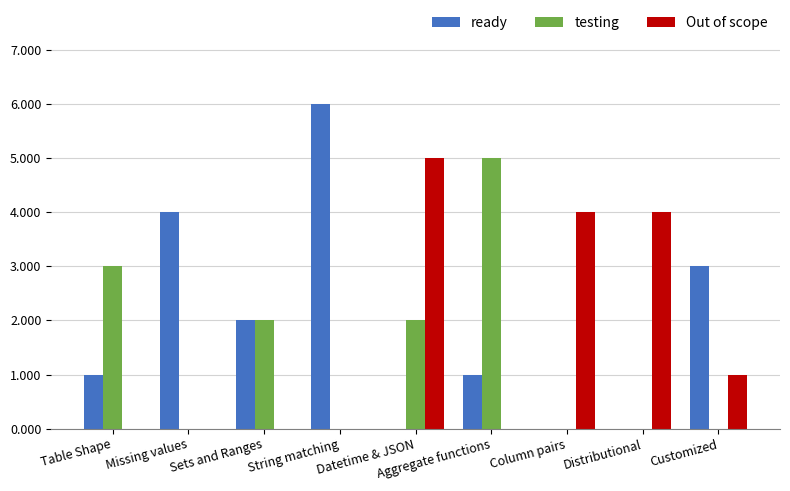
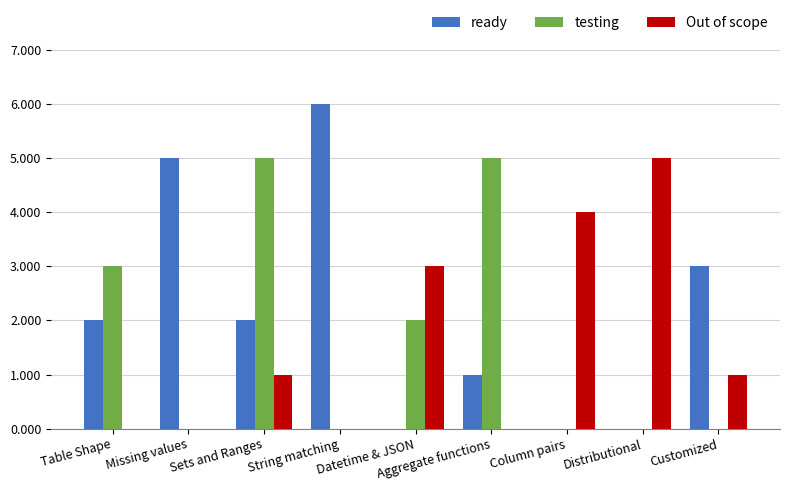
ready, Table Shape: 1 -> 2
ready, Missing values: 4 -> 5
testing, Sets and Ranges: 2 -> 5
Out of scope, Sets and Ranges: 0 -> 1
Out of scope, Datetime & JSON: 5 -> 3
Out of scope, Distributional: 4 -> 5
